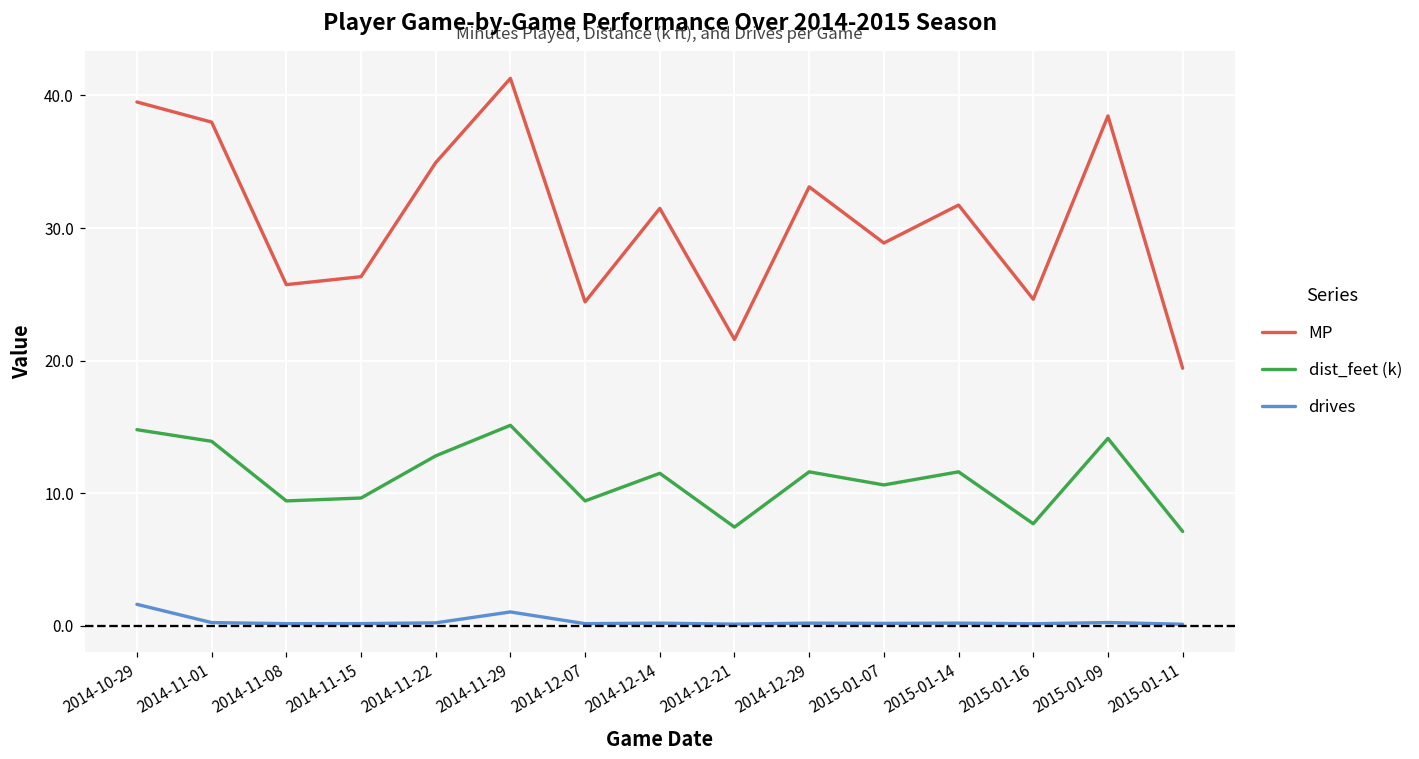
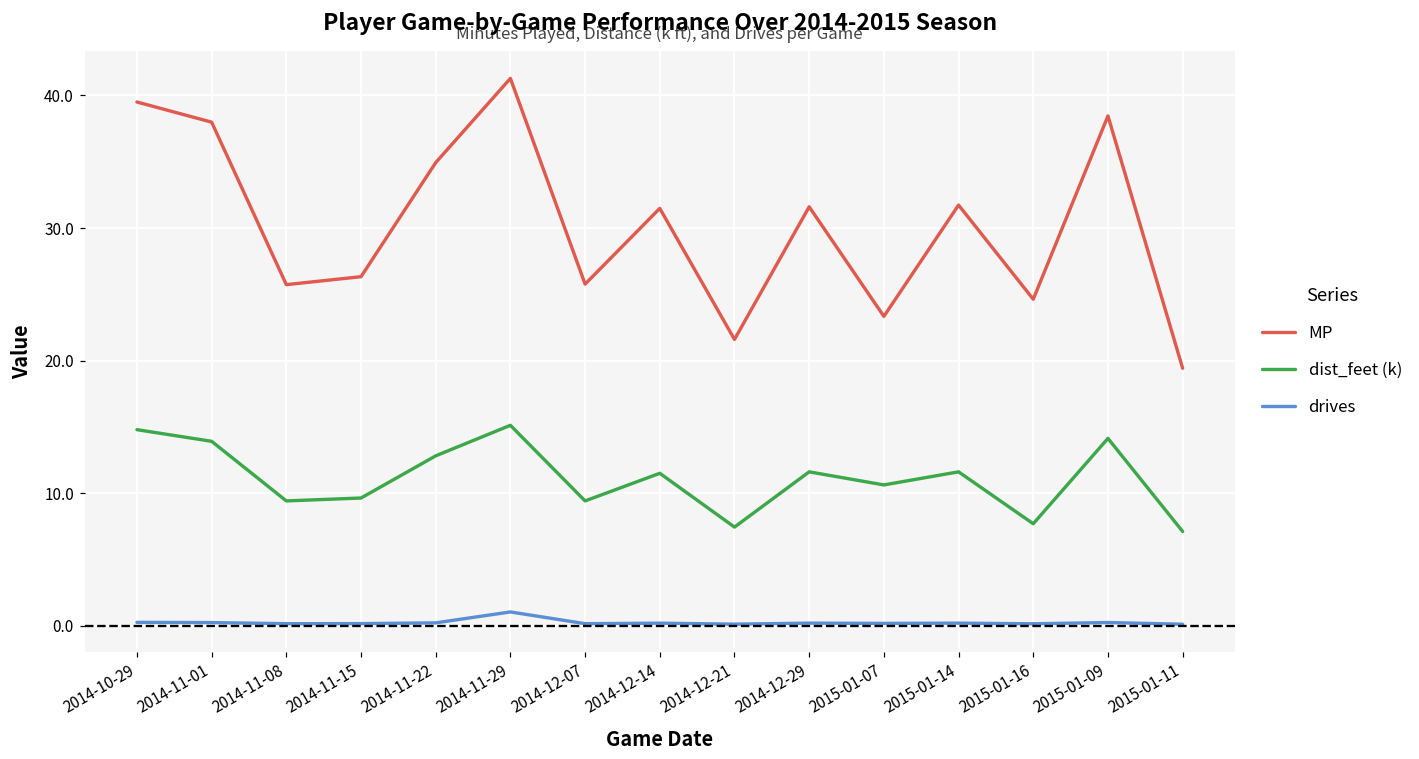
drives, 2014-10-29: 1.6 -> 0.3
MP, 2014-12-07: 24.4 -> 25.8
MP, 2014-12-29: 33.1 -> 31.6
MP, 2015-01-07: 28.9 -> 23.3
